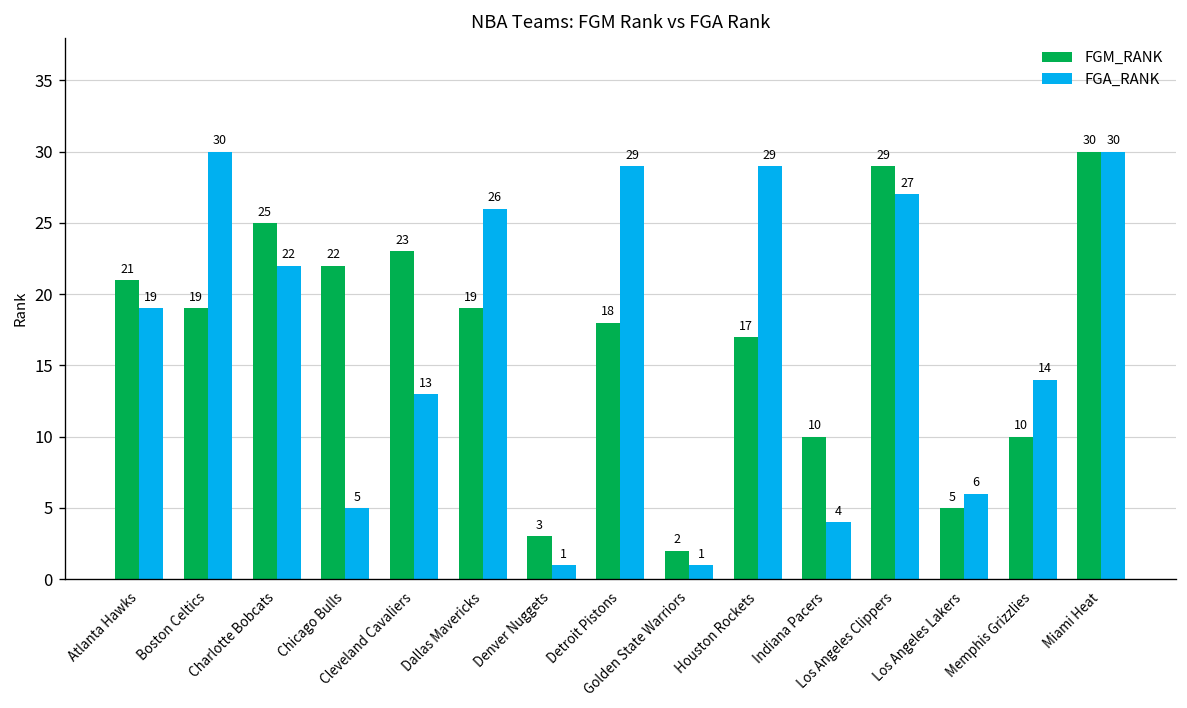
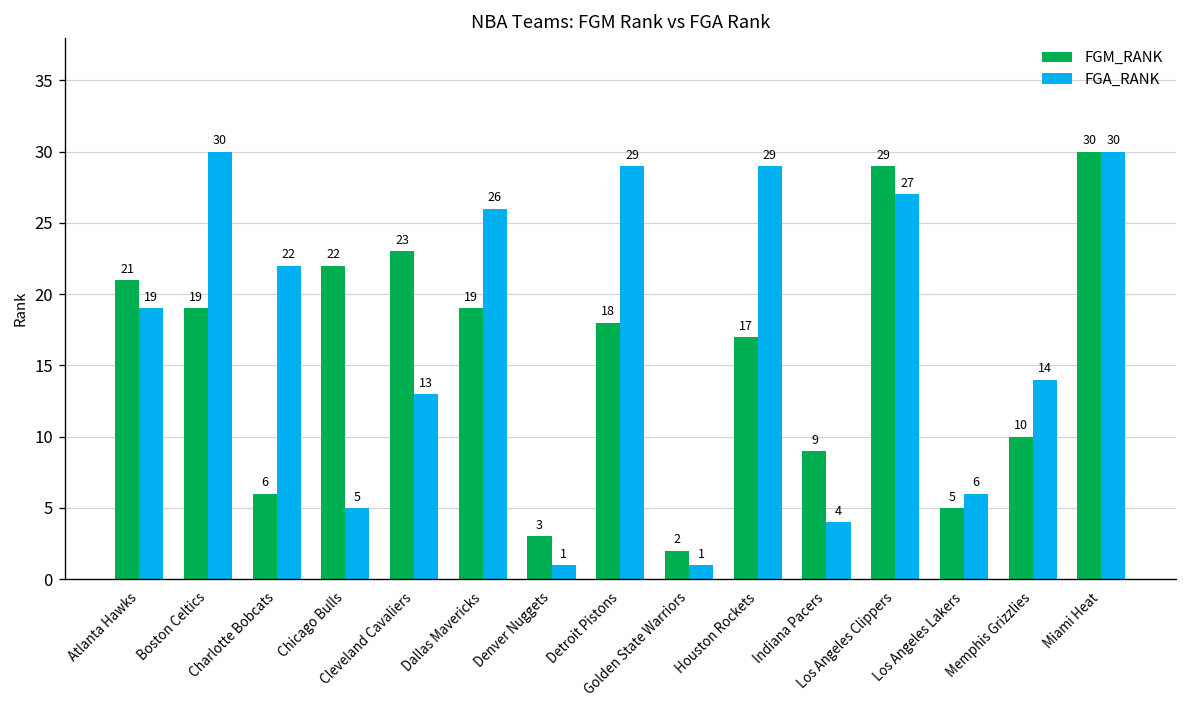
FGM_RANK, Charlotte Bobcats: 25 -> 6
FGM_RANK, Indiana Pacers: 10 -> 9
